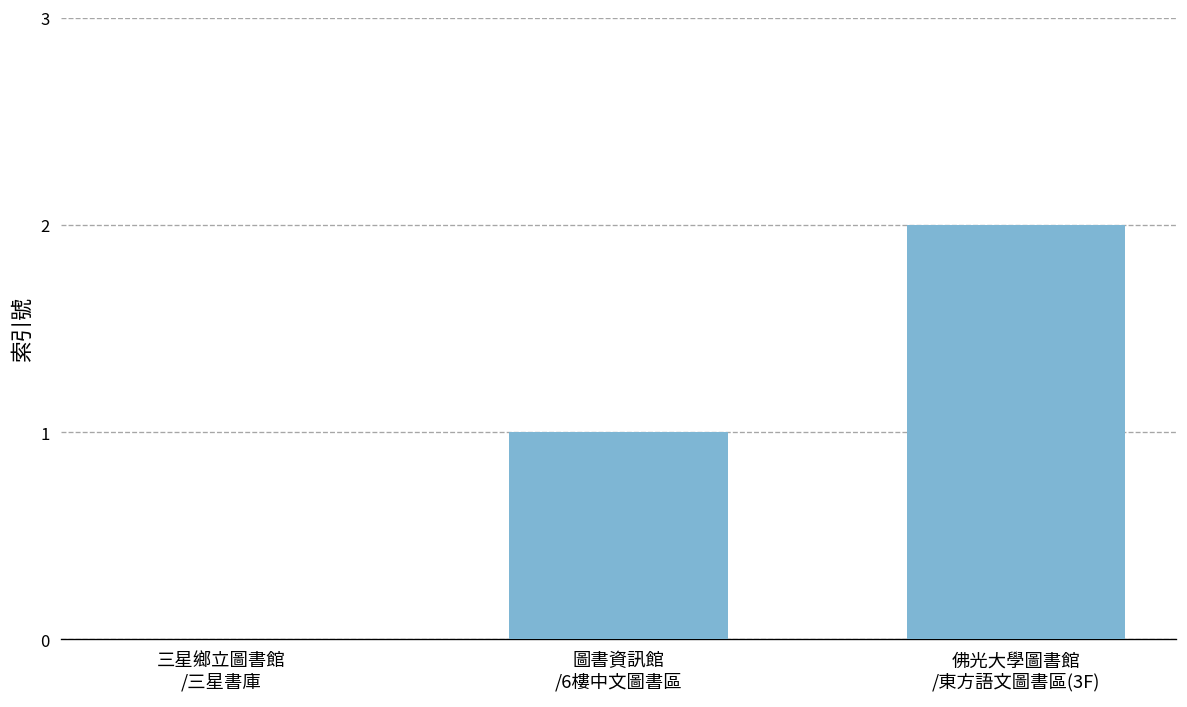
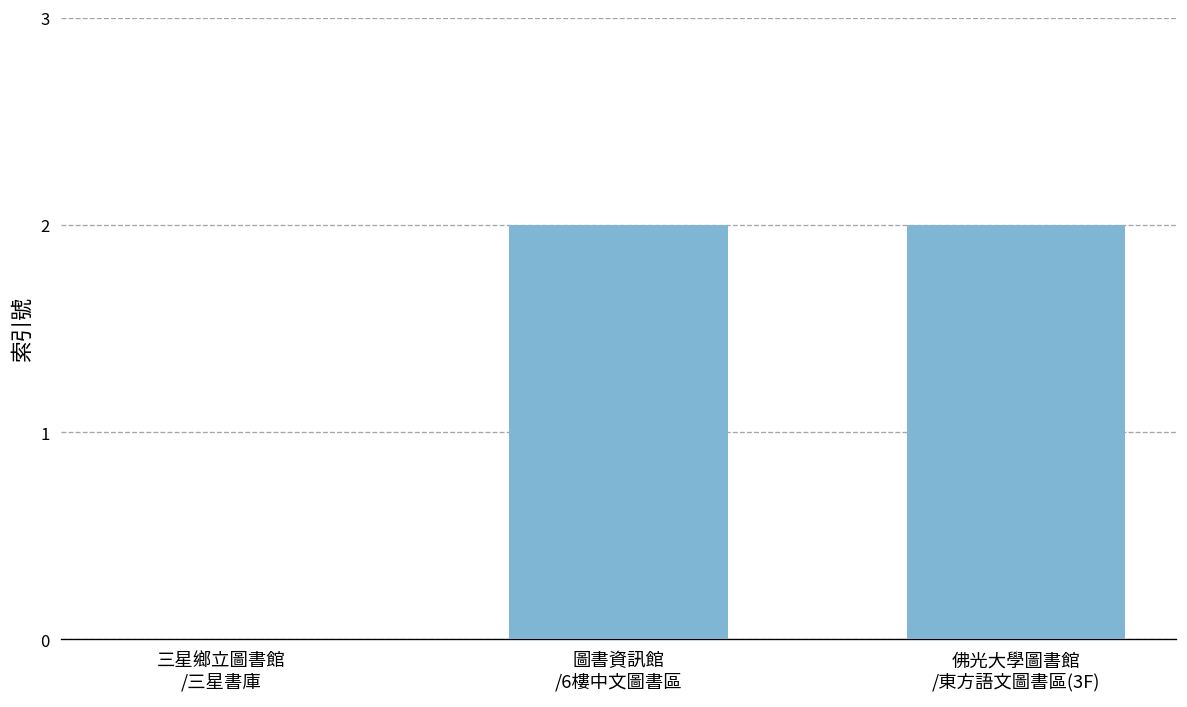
圖書資訊館 /6樓中文圖書區: 1 -> 2
